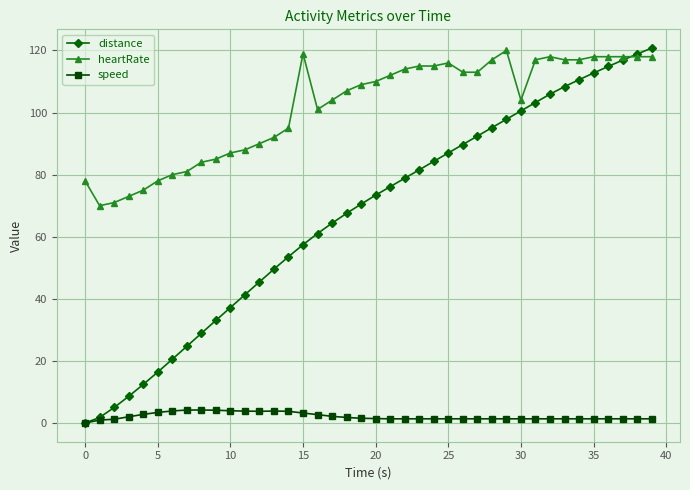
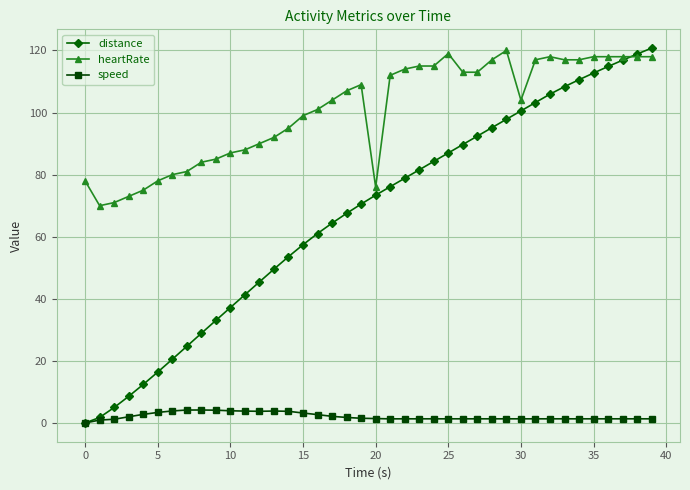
heartRate, 15: 119 -> 99
heartRate, 20: 110 -> 76
heartRate, 25: 116 -> 119
